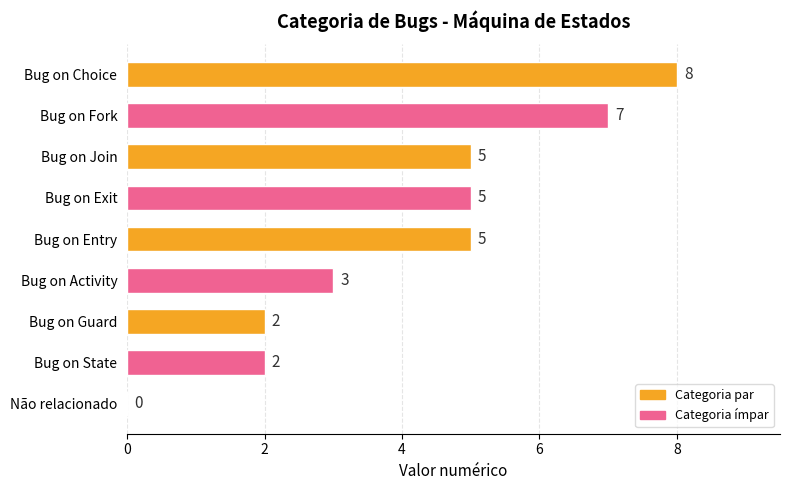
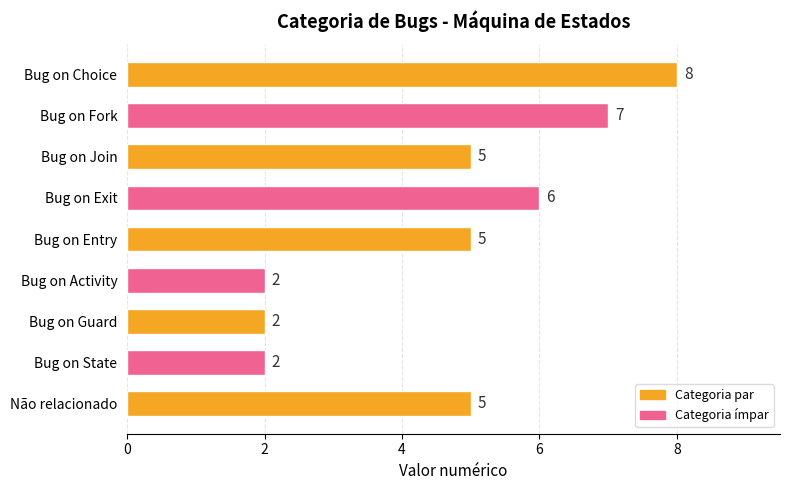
Bug on Exit: 5 -> 6
Bug on Activity: 3 -> 2
Não relacionado: 0 -> 5
